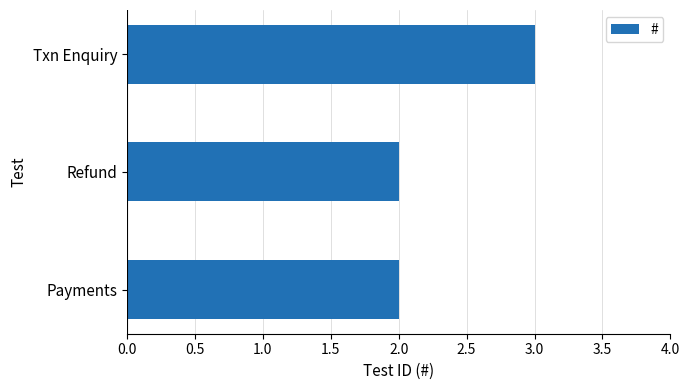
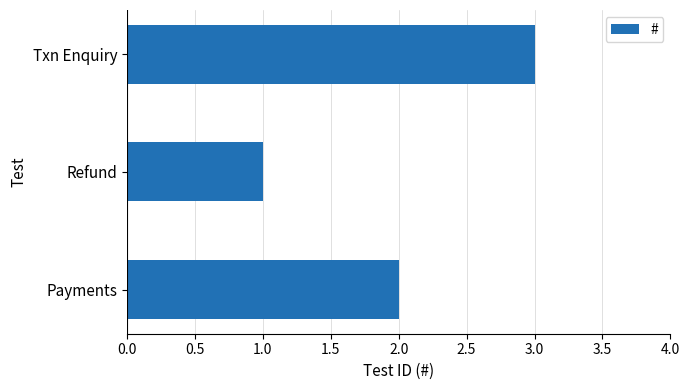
Refund: 2 -> 1
